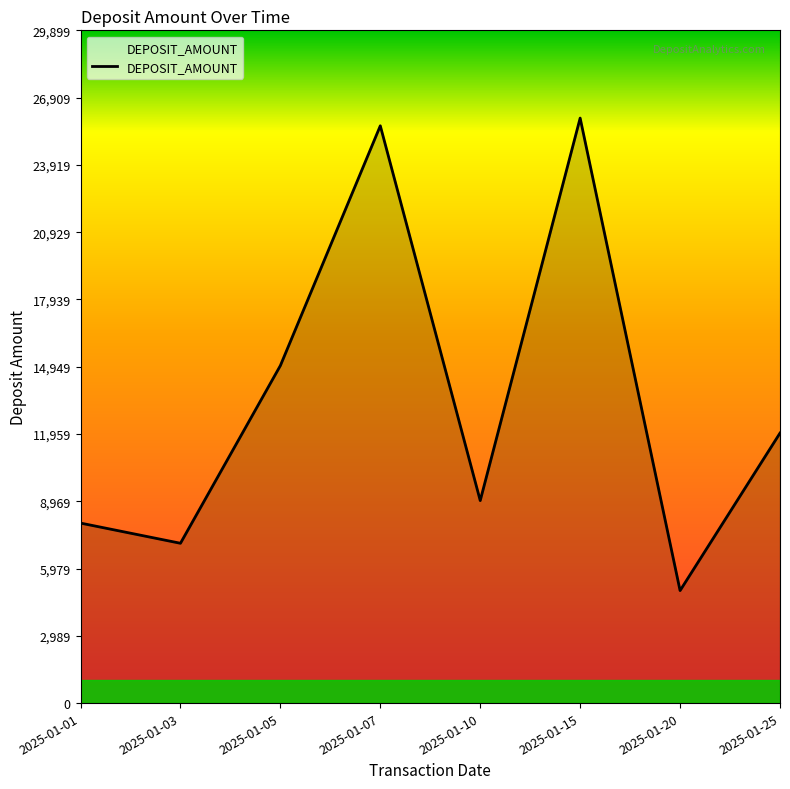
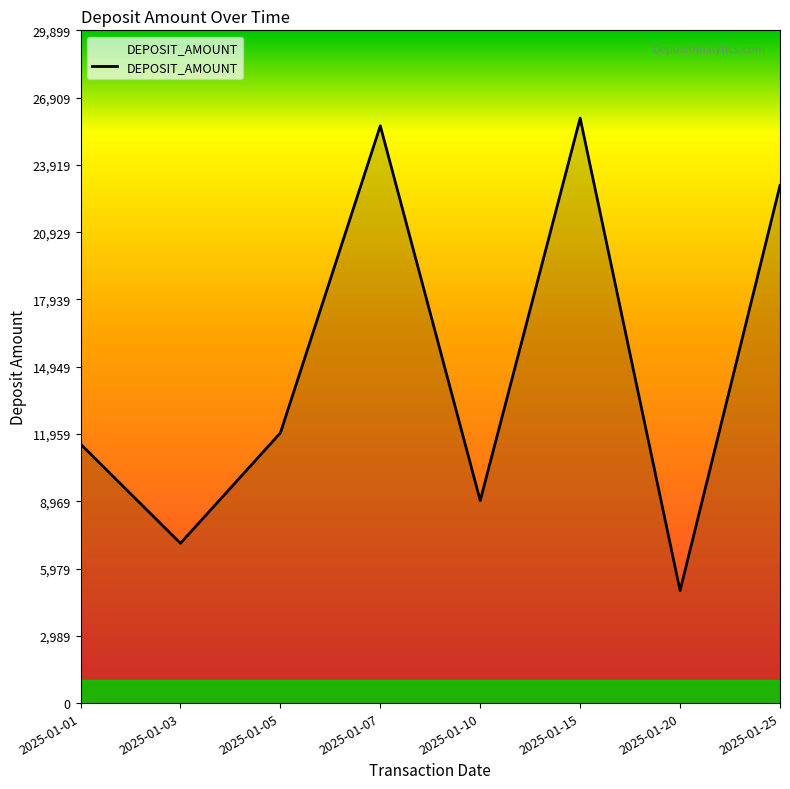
2025-01-01: 8,000 -> 11,500
2025-01-05: 15,000 -> 12,000
2025-01-25: 12,000 -> 23,000
